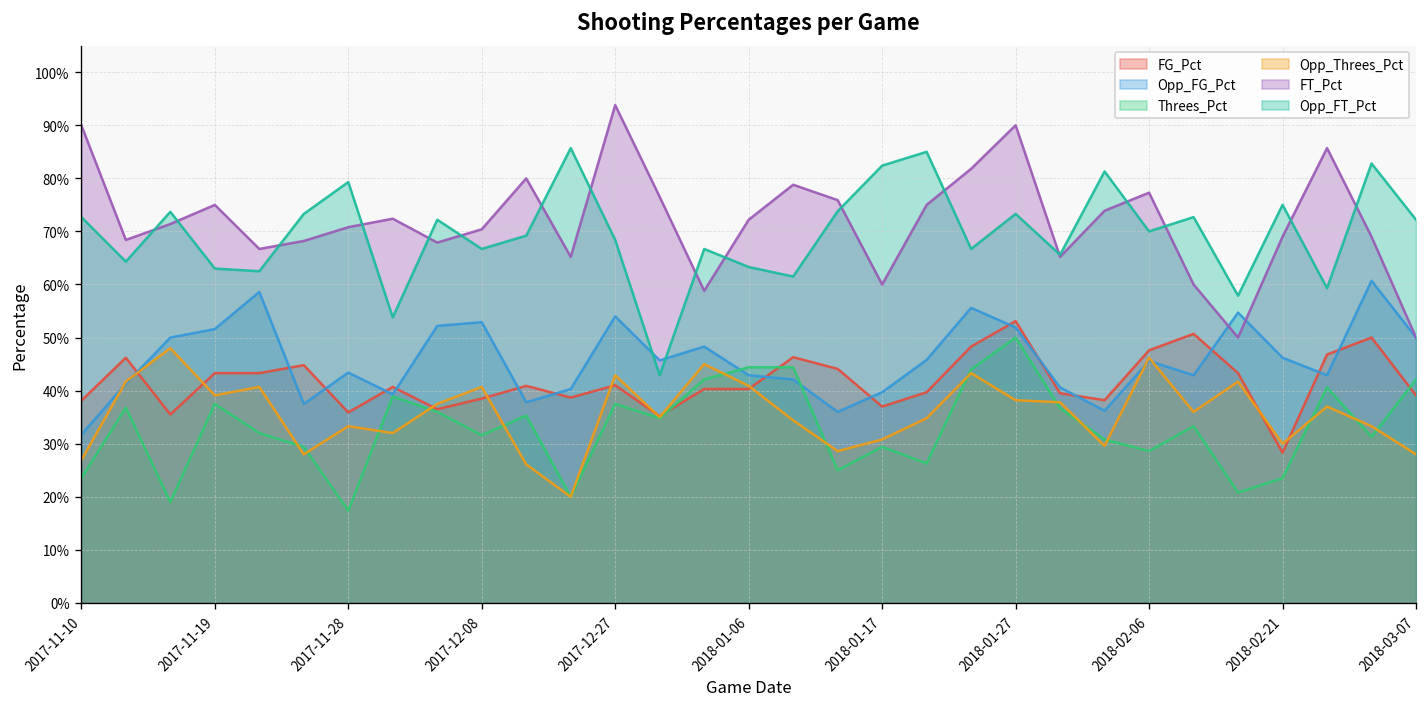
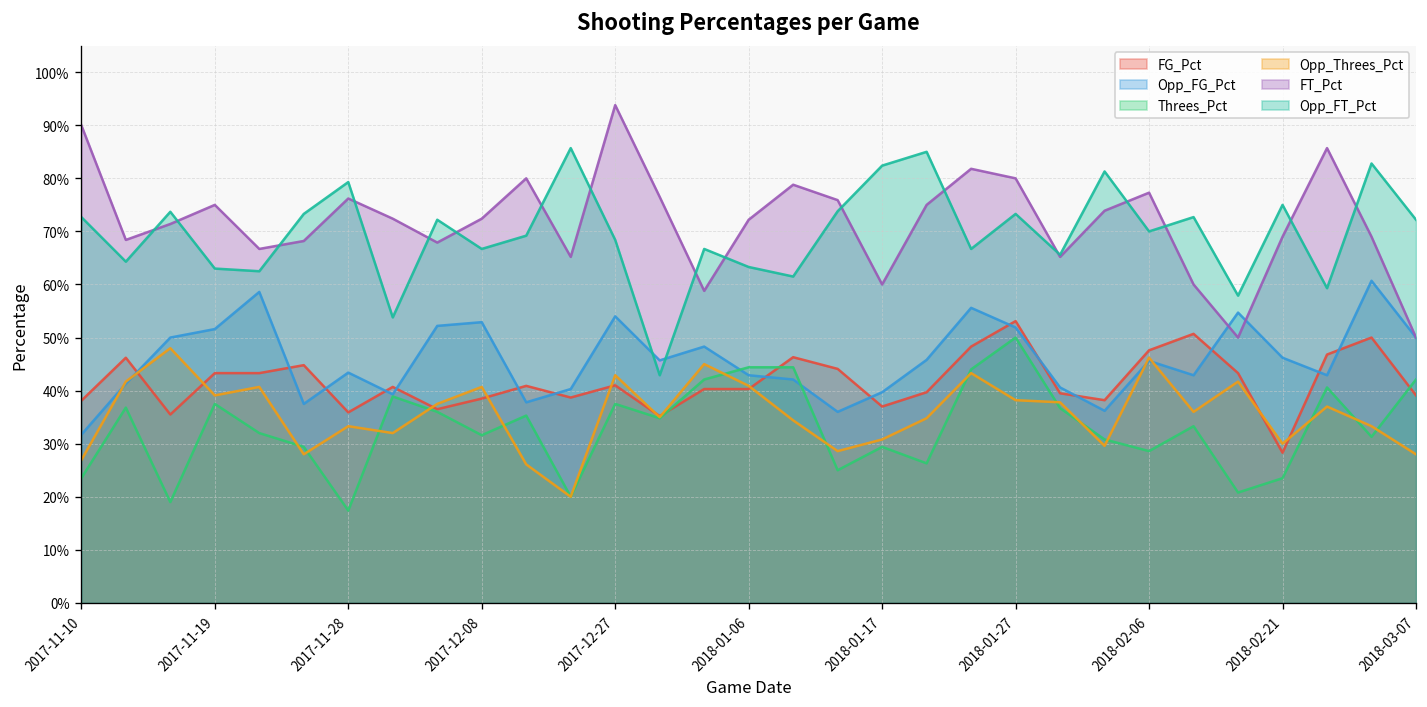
FT_Pct, 2017-11-28: 71% -> 76%
FT_Pct, 2017-12-08: 70% -> 72%
FT_Pct, 2018-01-27: 90% -> 80%
